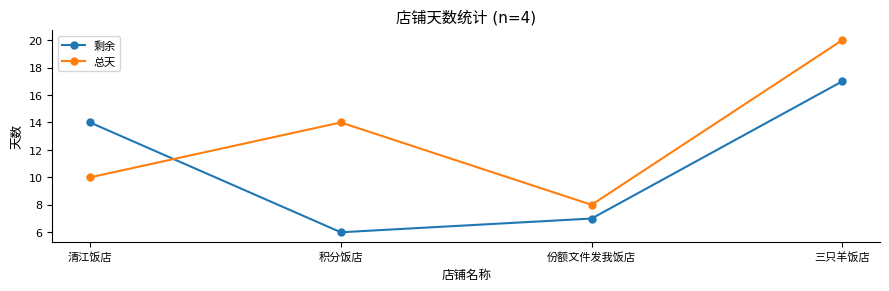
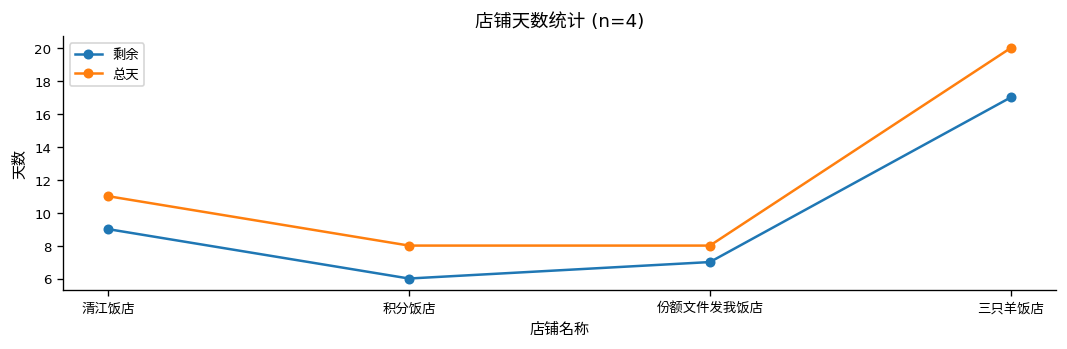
剩余, 清江饭店: 14 -> 9
总天, 清江饭店: 10 -> 11
总天, 积分饭店: 14 -> 8
